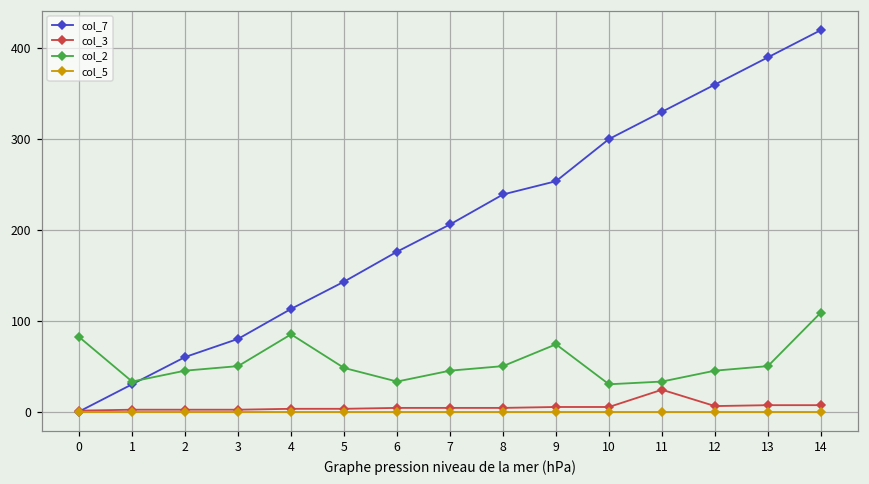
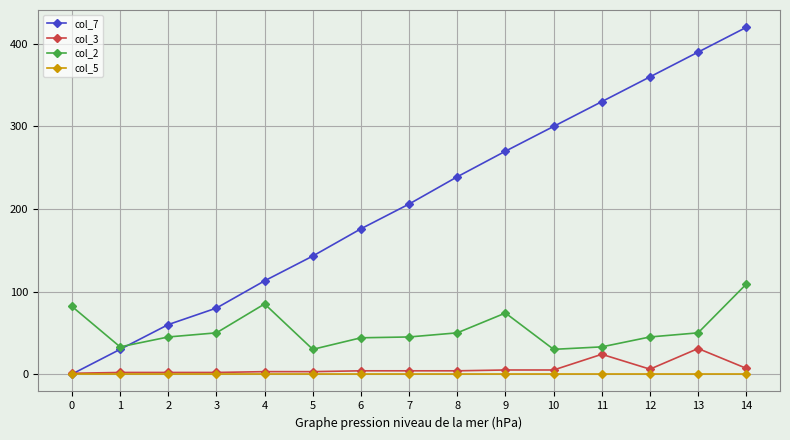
col_2, 5: 50 -> 30
col_2, 6: 30 -> 40
col_7, 9: 250 -> 270
col_3, 13: 10 -> 30
